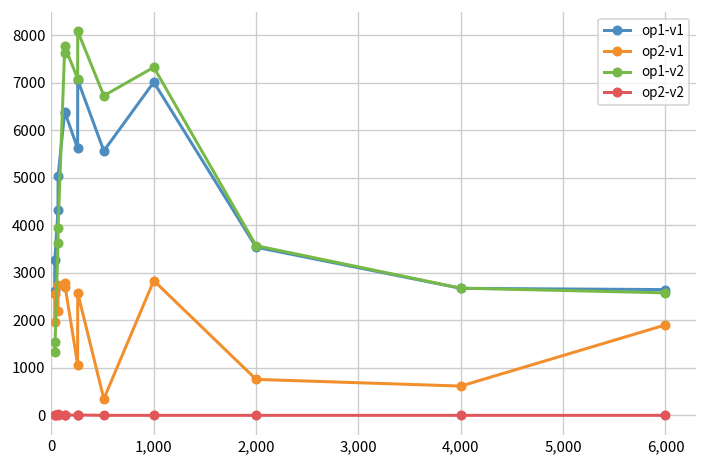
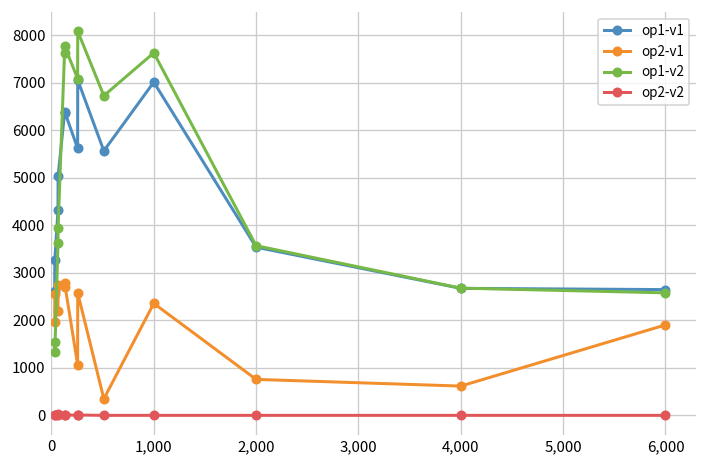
op2-v1, 1,000: 2800 -> 2400
op1-v2, 1,000: 7300 -> 7600
